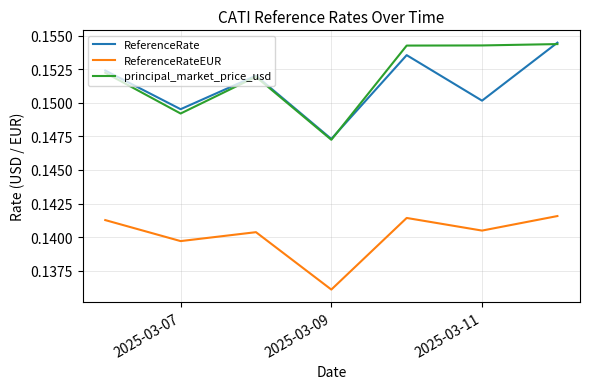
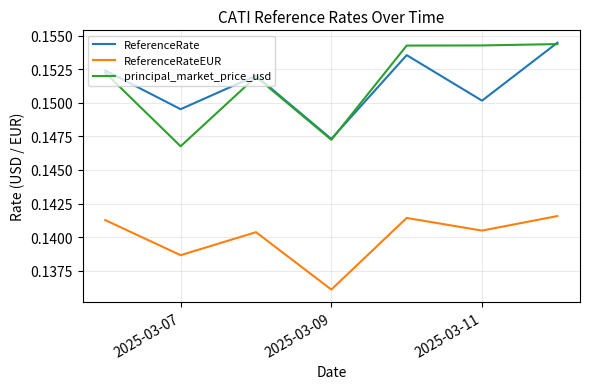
ReferenceRateEUR, 2025-03-07: 0.1397 -> 0.1387
principal_market_price_usd, 2025-03-07: 0.1492 -> 0.1468
